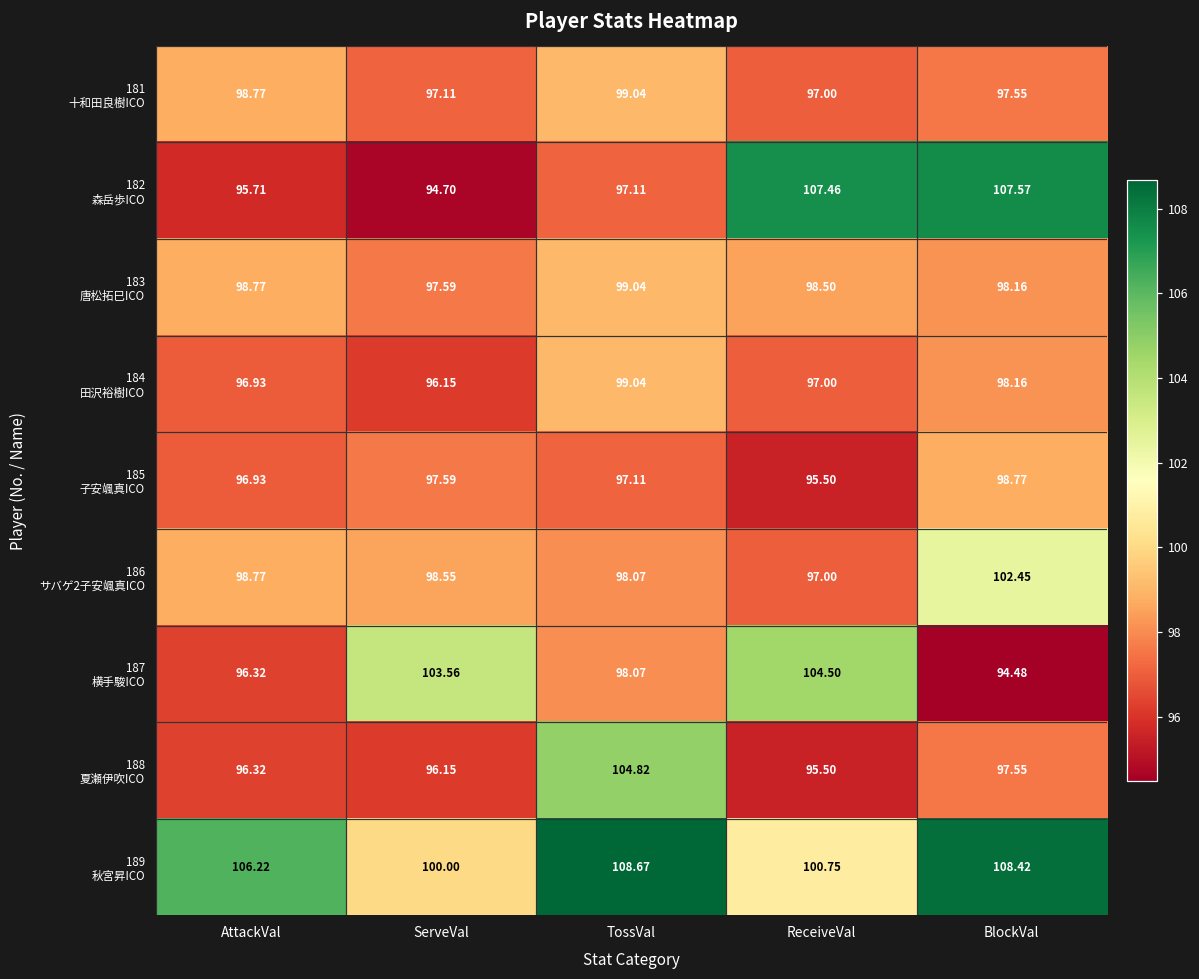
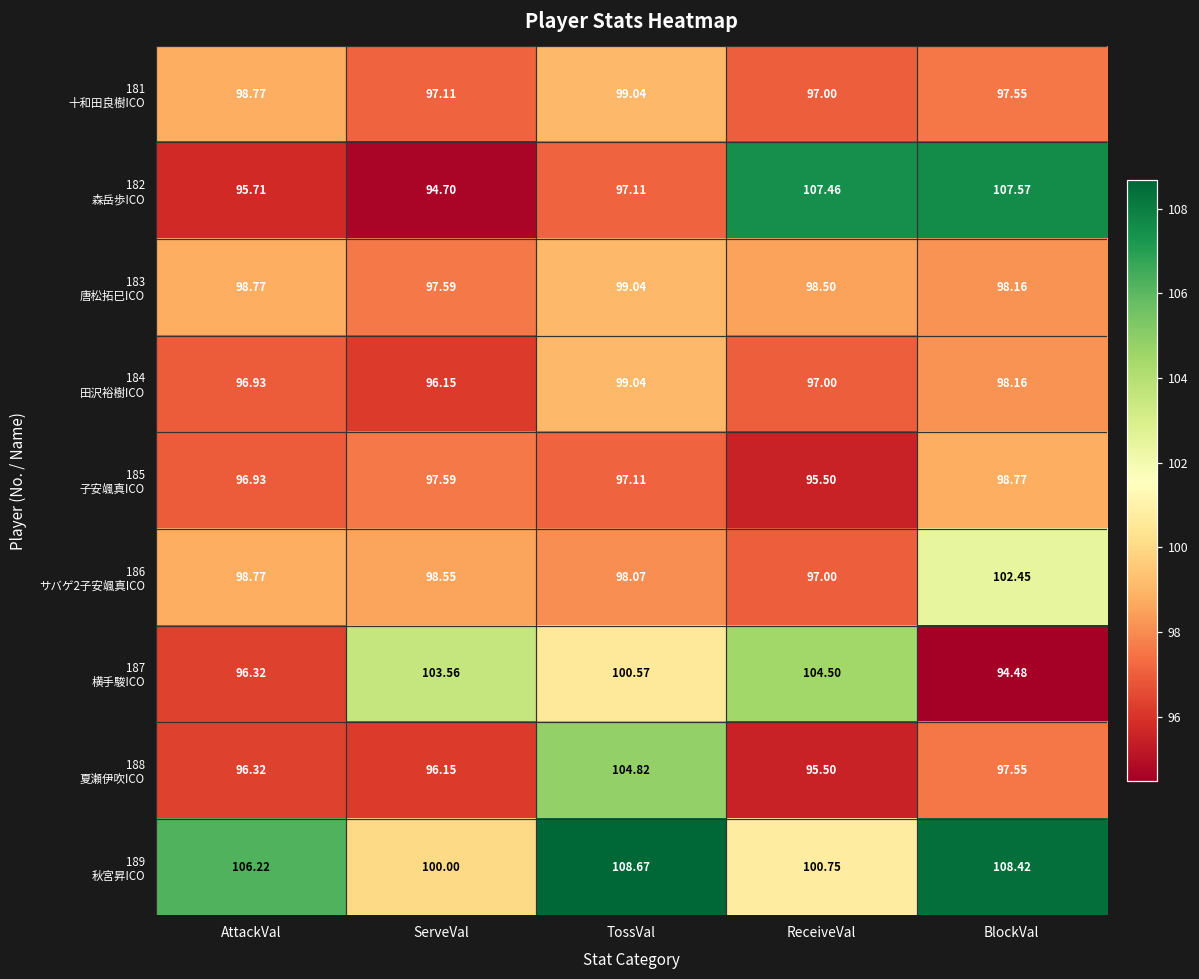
187 横手駿ICO, TossVal: 98.07 -> 100.57
